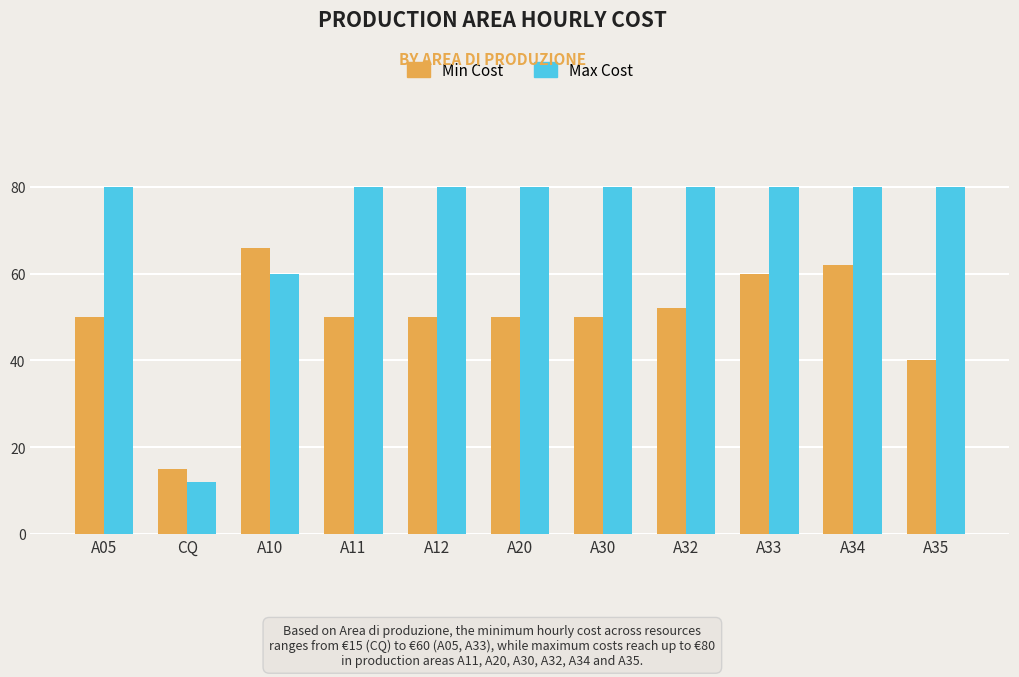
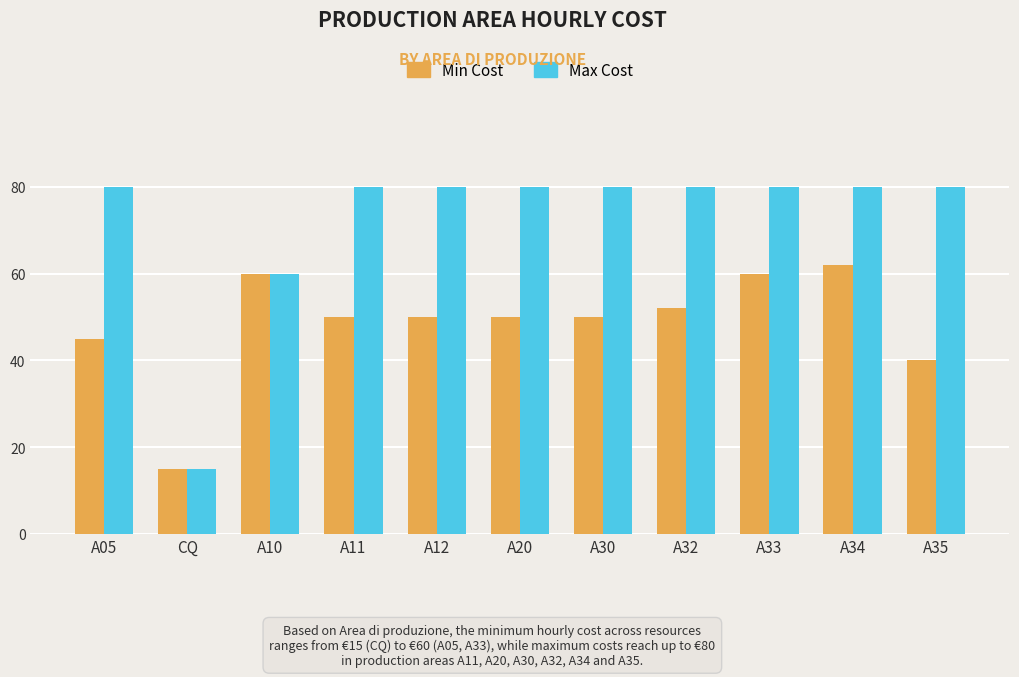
Min Cost, A05: 50 -> 45
Max Cost, CQ: 12 -> 15
Min Cost, A10: 66 -> 60
